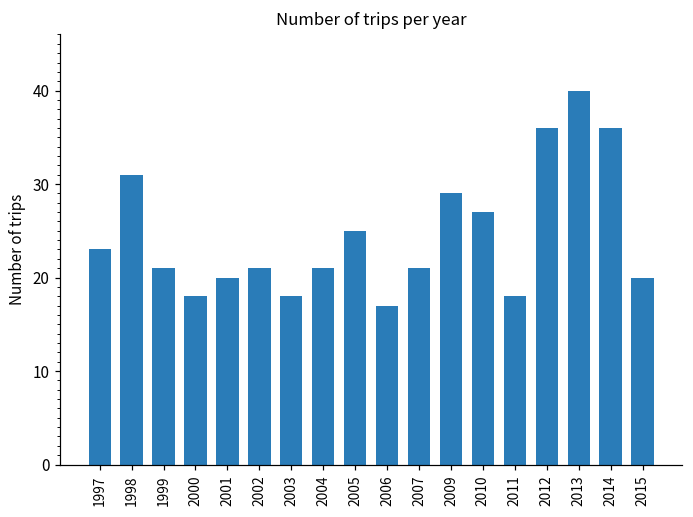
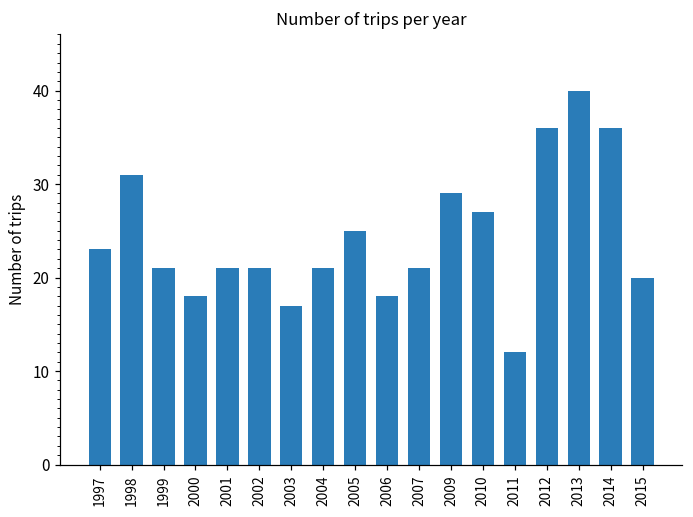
2001: 20 -> 21
2003: 18 -> 17
2006: 17 -> 18
2011: 18 -> 12
